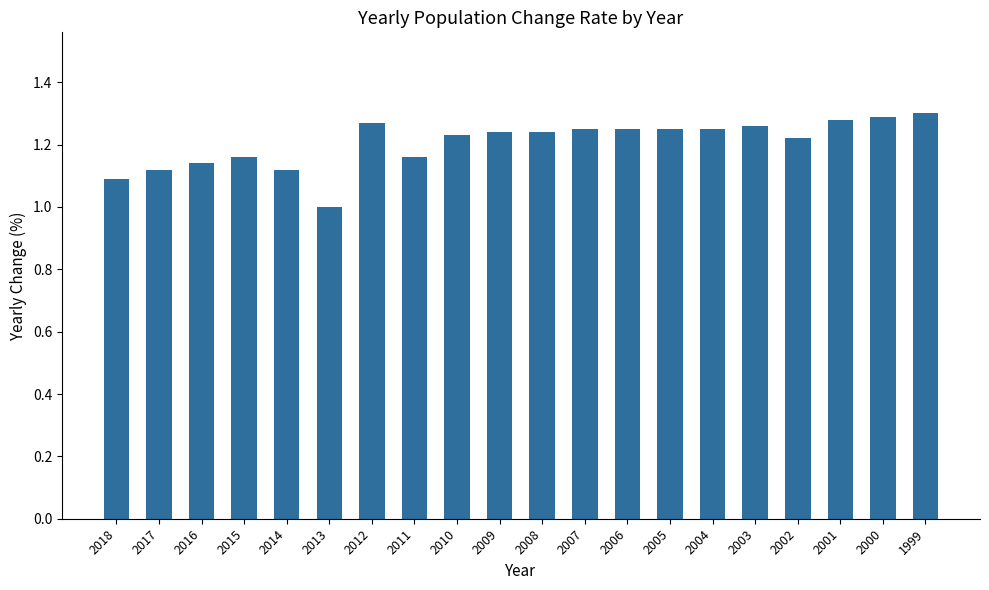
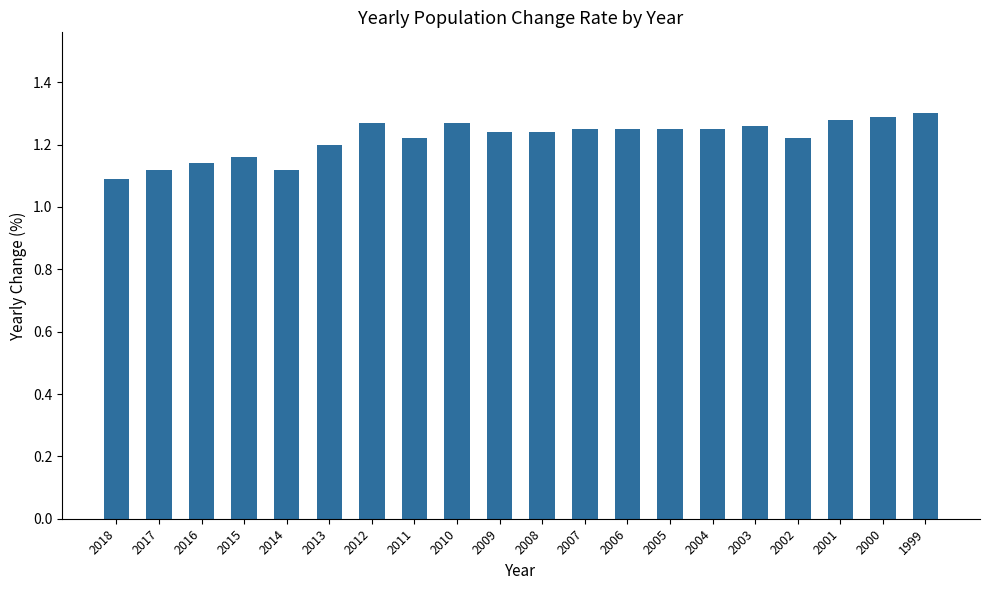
2013: 1.0 -> 1.2
2011: 1.16 -> 1.22
2010: 1.23 -> 1.27
